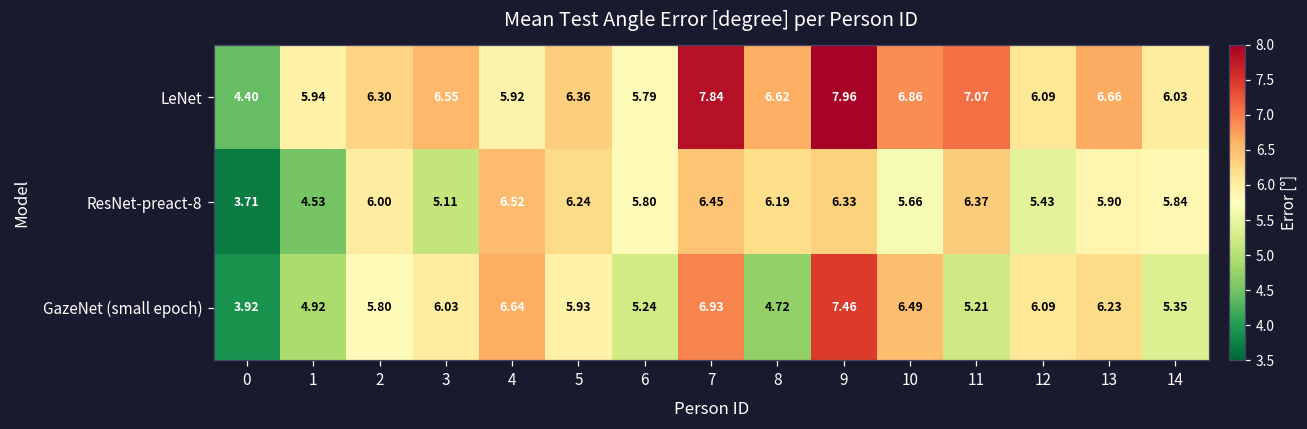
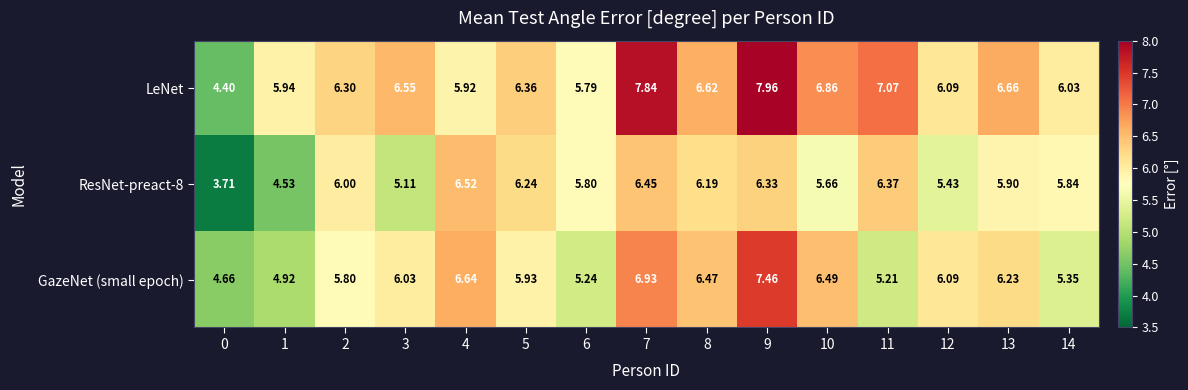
GazeNet (small epoch), 0: 3.92 -> 4.66
GazeNet (small epoch), 8: 4.72 -> 6.47
